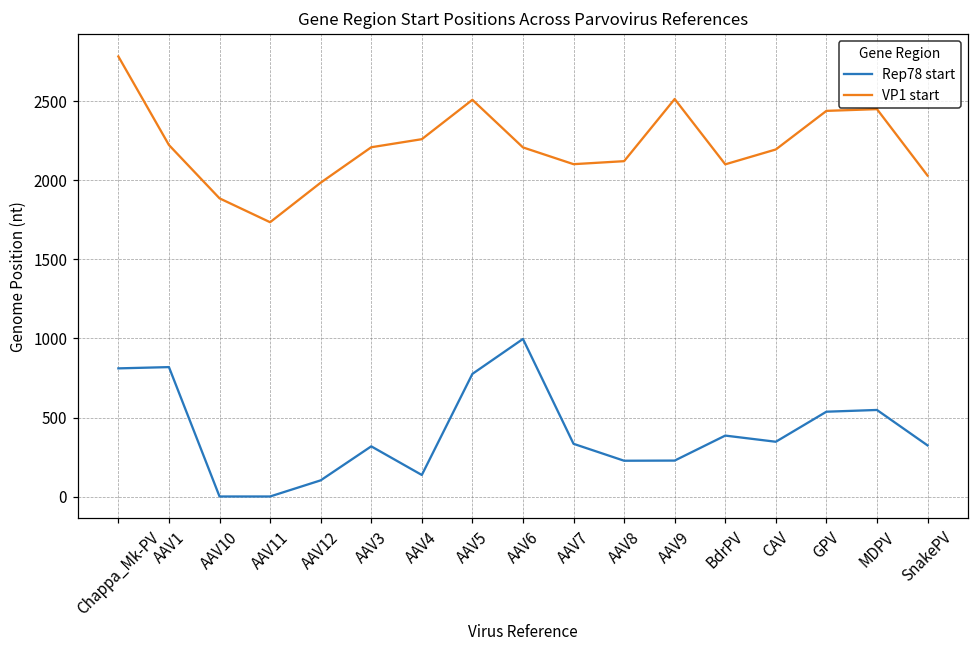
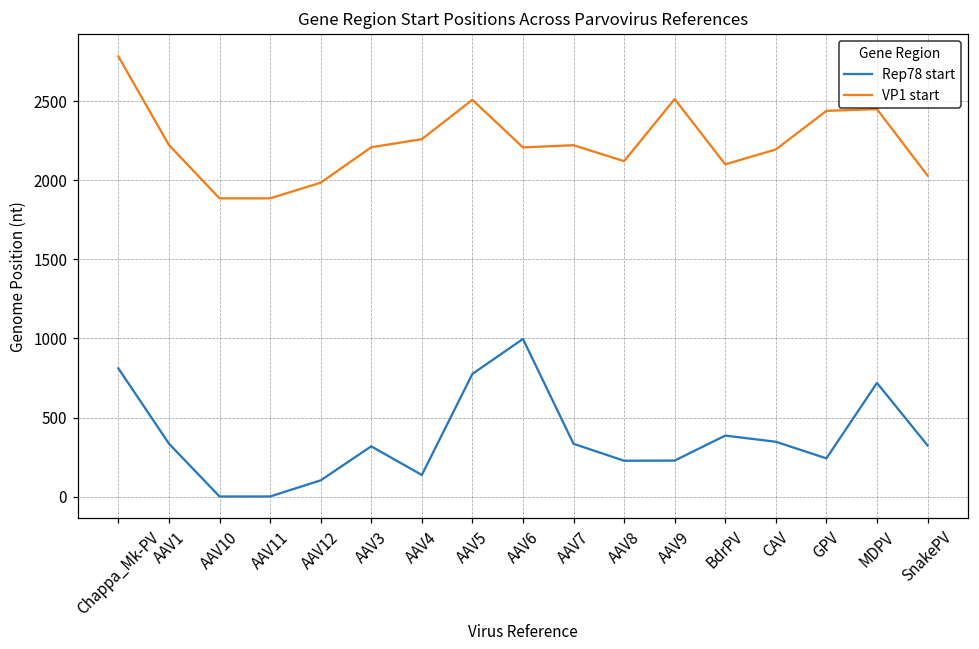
Rep78 start, AAV1: 820 -> 340
VP1 start, AAV11: 1740 -> 1890
VP1 start, AAV7: 2100 -> 2220
Rep78 start, GPV: 540 -> 240
Rep78 start, MDPV: 550 -> 720
